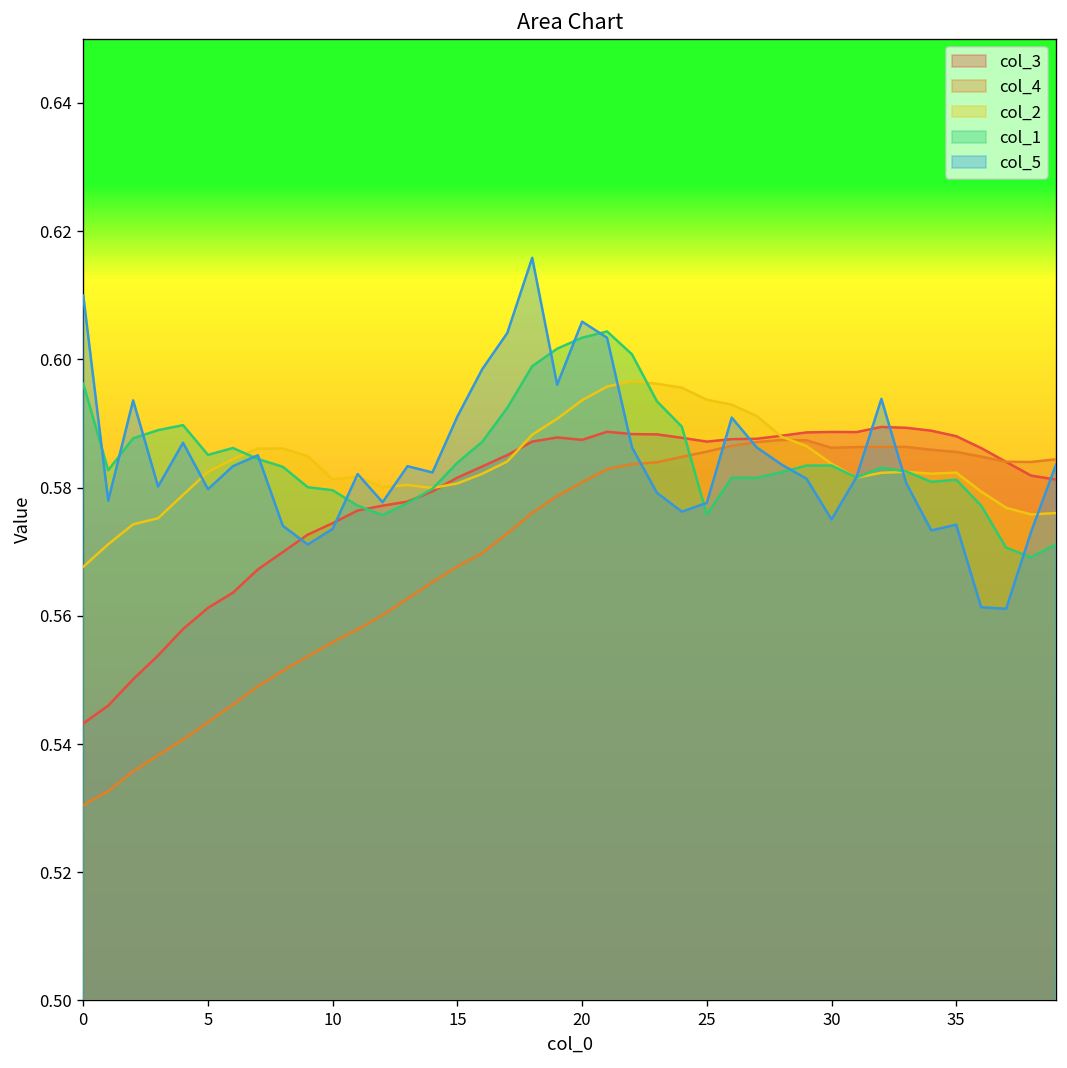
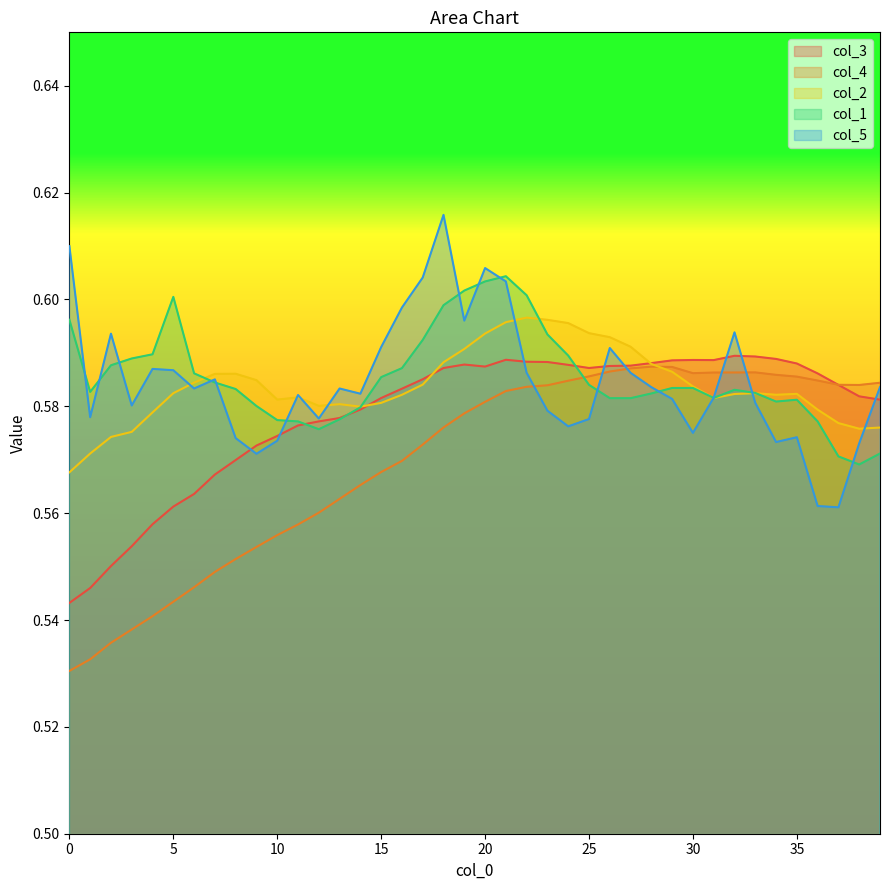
col_1, 5: 0.585 -> 0.600
col_5, 5: 0.580 -> 0.587
col_1, 10: 0.580 -> 0.577
col_1, 15: 0.584 -> 0.585
col_1, 25: 0.576 -> 0.584
